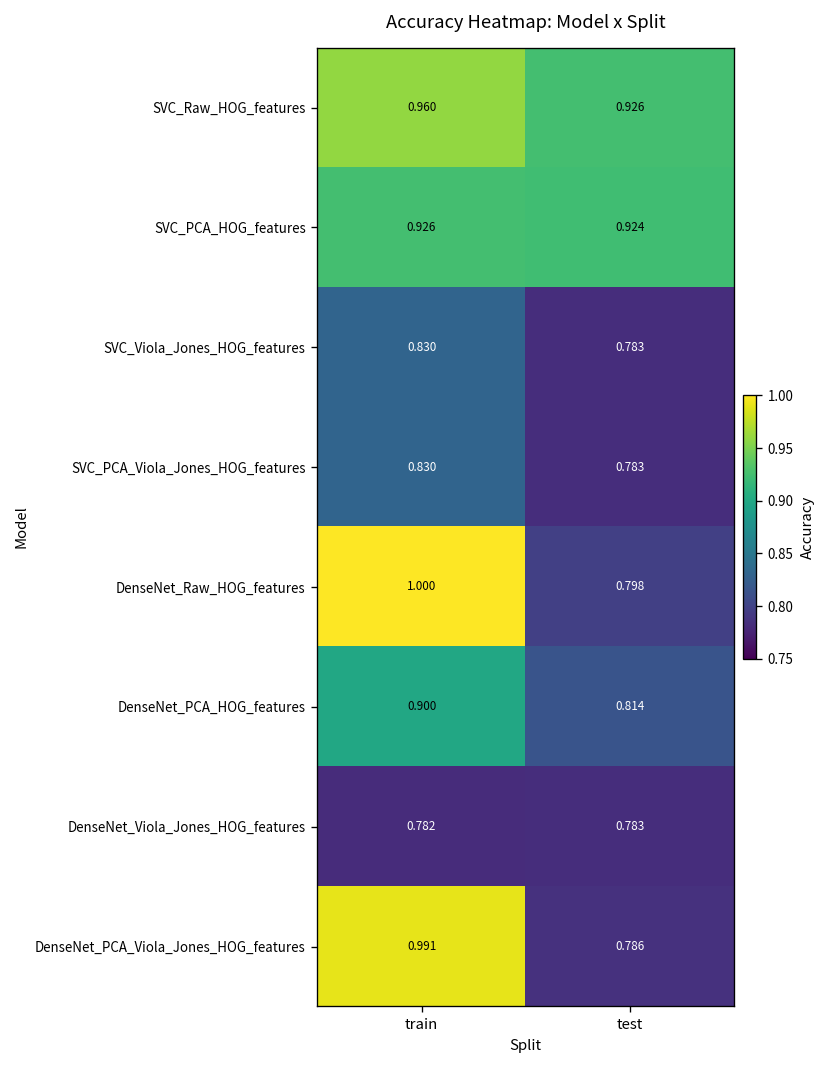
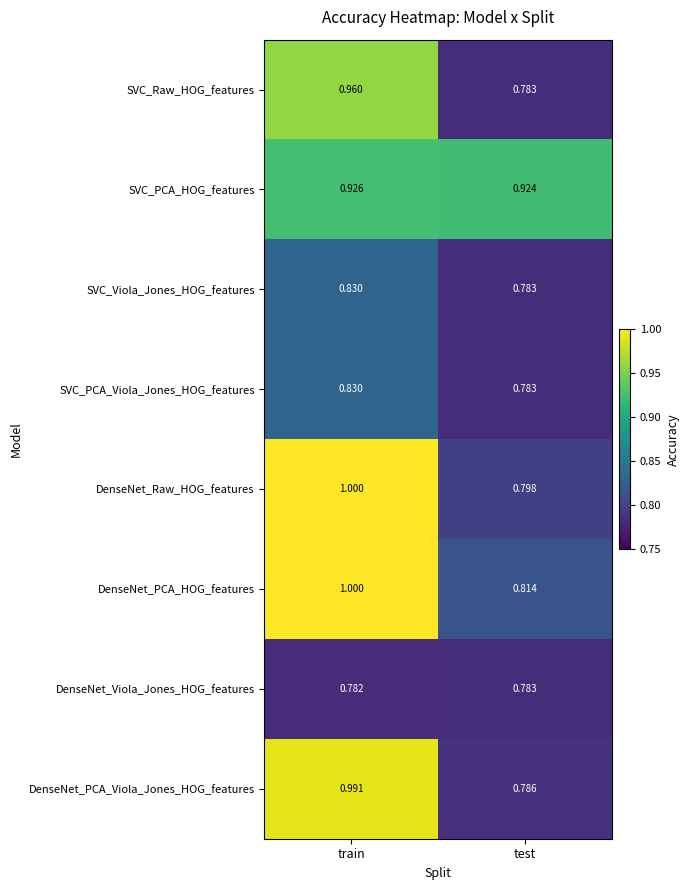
SVC_Raw_HOG_features, test: 0.926 -> 0.783
DenseNet_PCA_HOG_features, train: 0.900 -> 1.000
